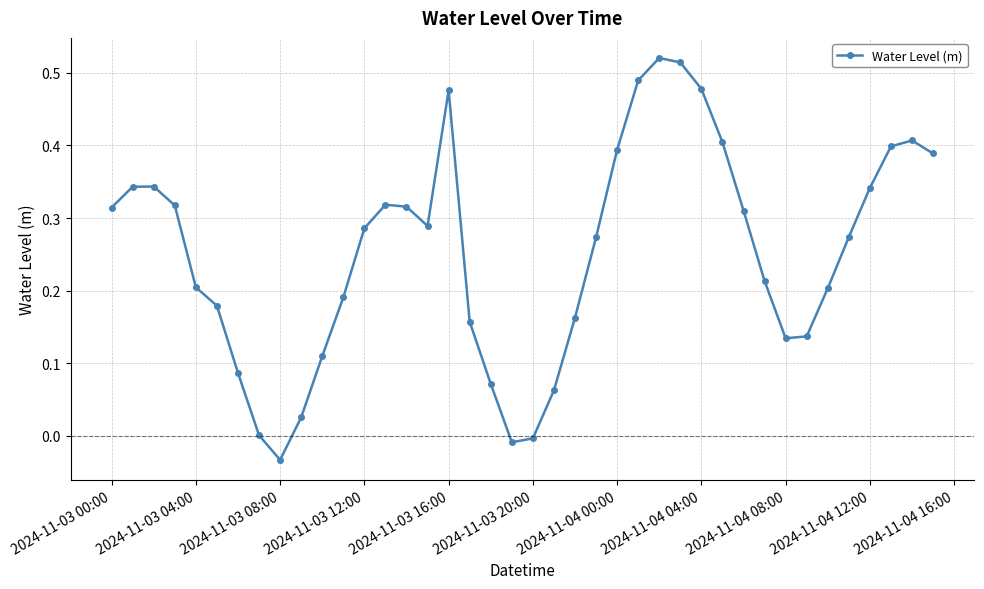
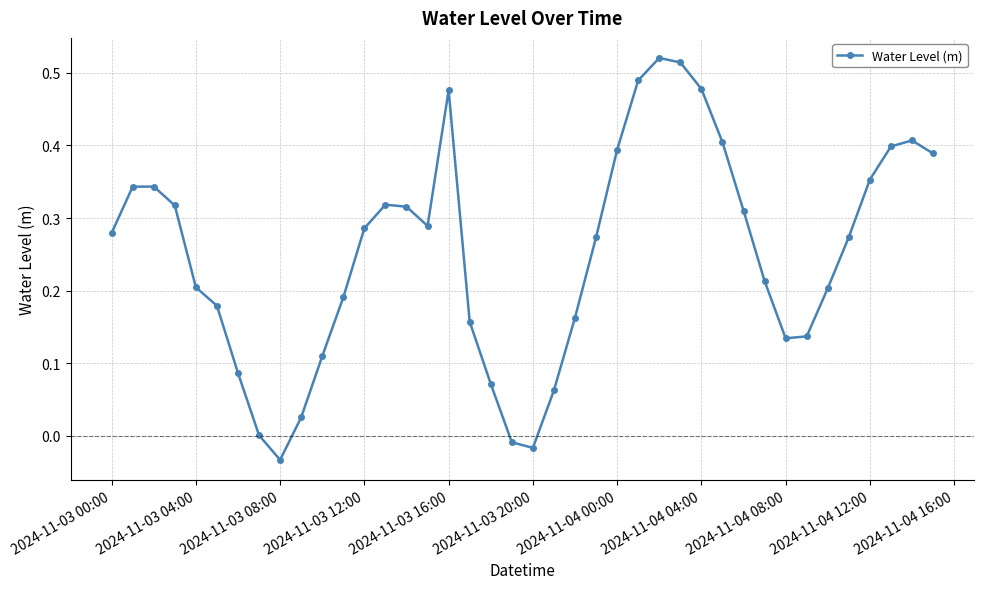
2024-11-03 00:00: 0.31 -> 0.28
2024-11-03 20:00: 0.00 -> -0.02
2024-11-04 12:00: 0.34 -> 0.35
